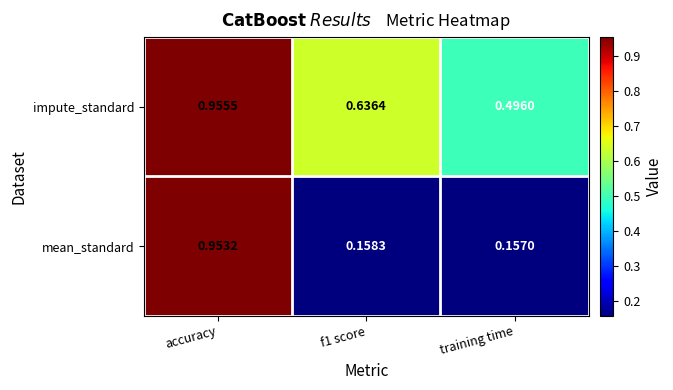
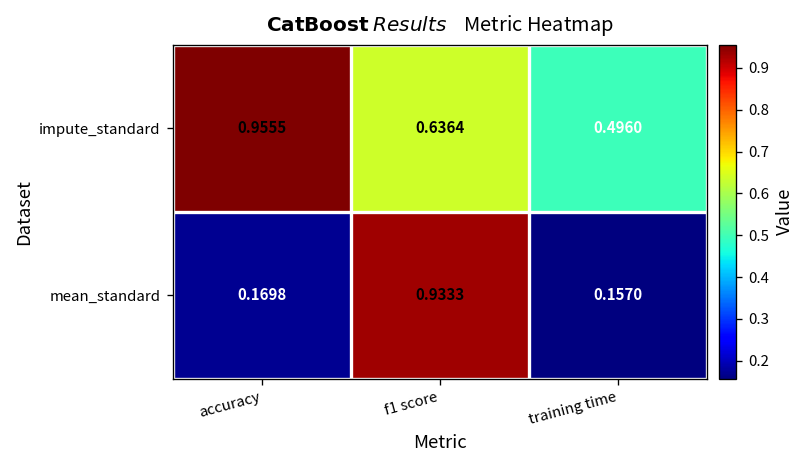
mean_standard, accuracy: 0.9532 -> 0.1698
mean_standard, f1 score: 0.1583 -> 0.9333
